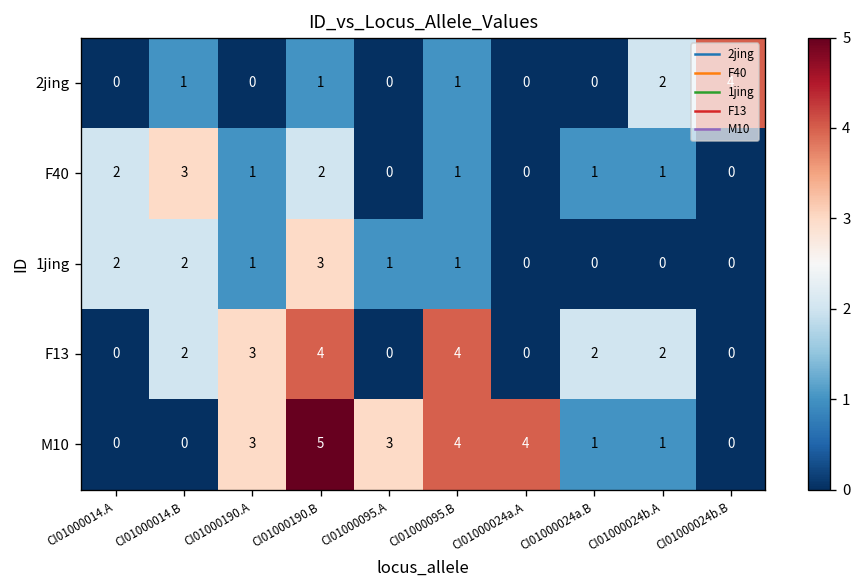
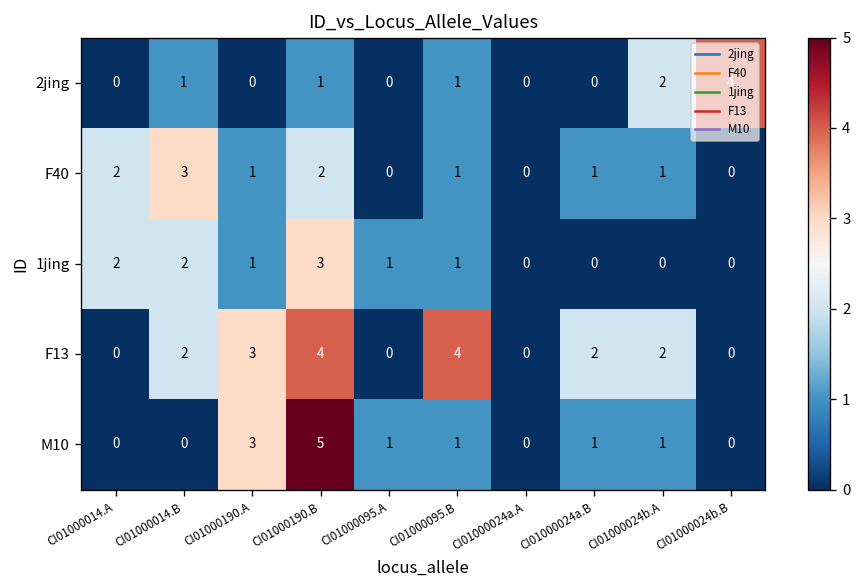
M10, CI01000095.A: 3 -> 1
M10, CI01000095.B: 4 -> 1
M10, CI01000024a.A: 4 -> 0
